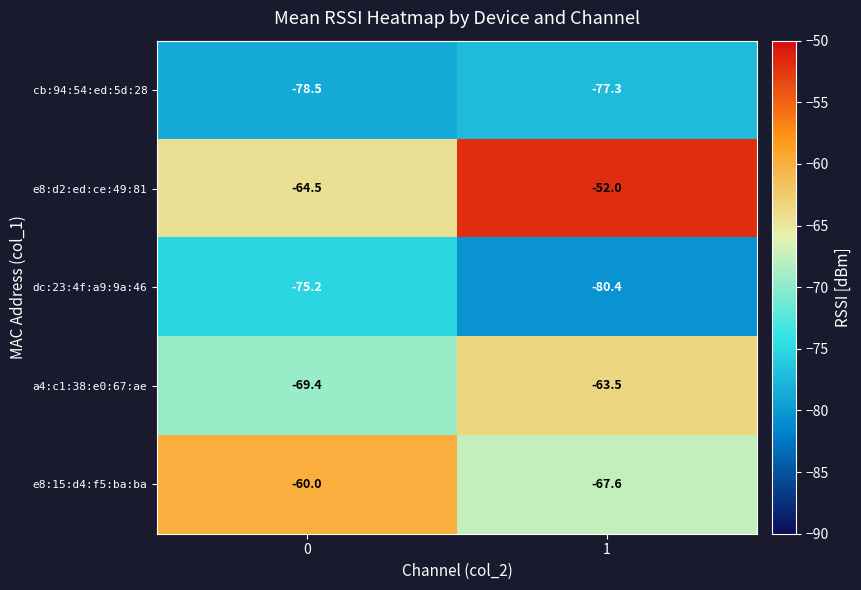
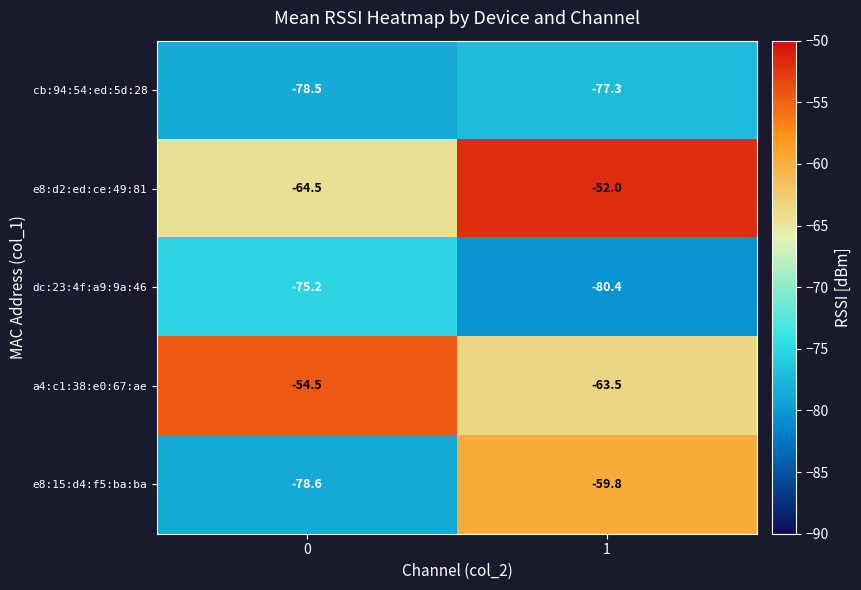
a4:c1:38:e0:67:ae, 0: -69.4 -> -54.5
e8:15:d4:f5:ba:ba, 0: -60.0 -> -78.6
e8:15:d4:f5:ba:ba, 1: -67.6 -> -59.8
